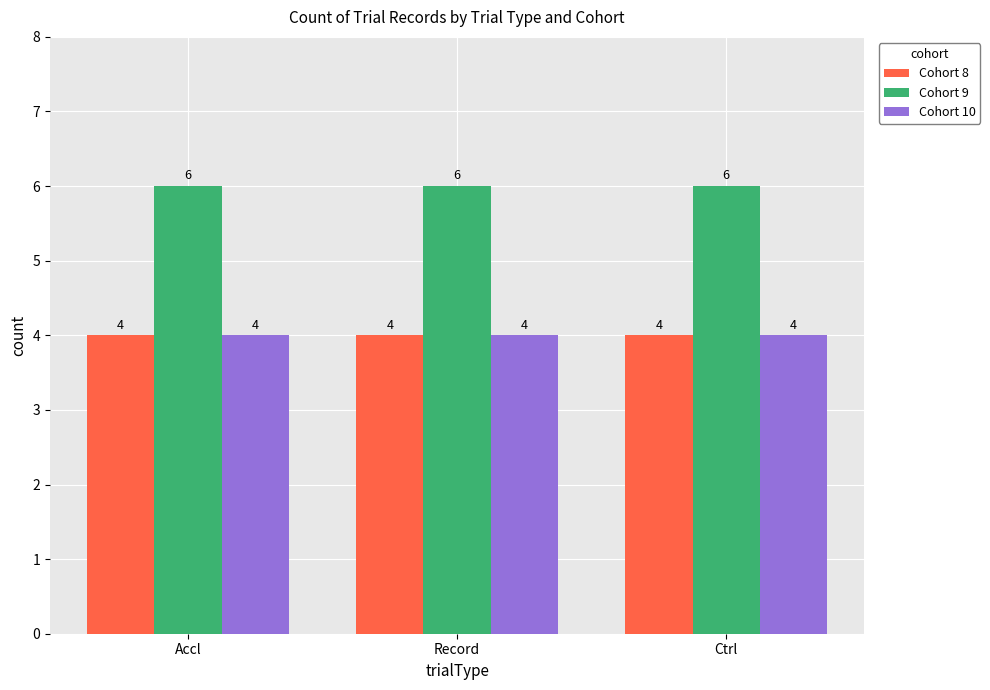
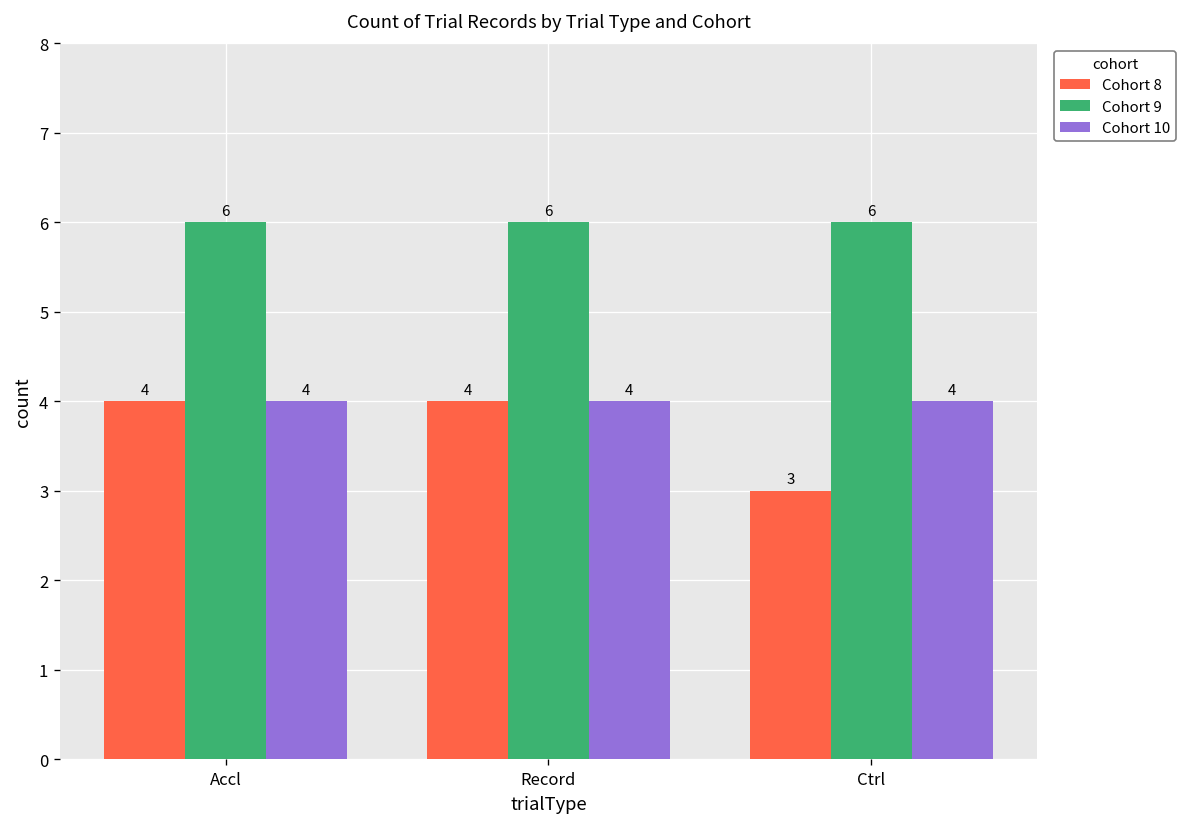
Cohort 8, Ctrl: 4 -> 3
